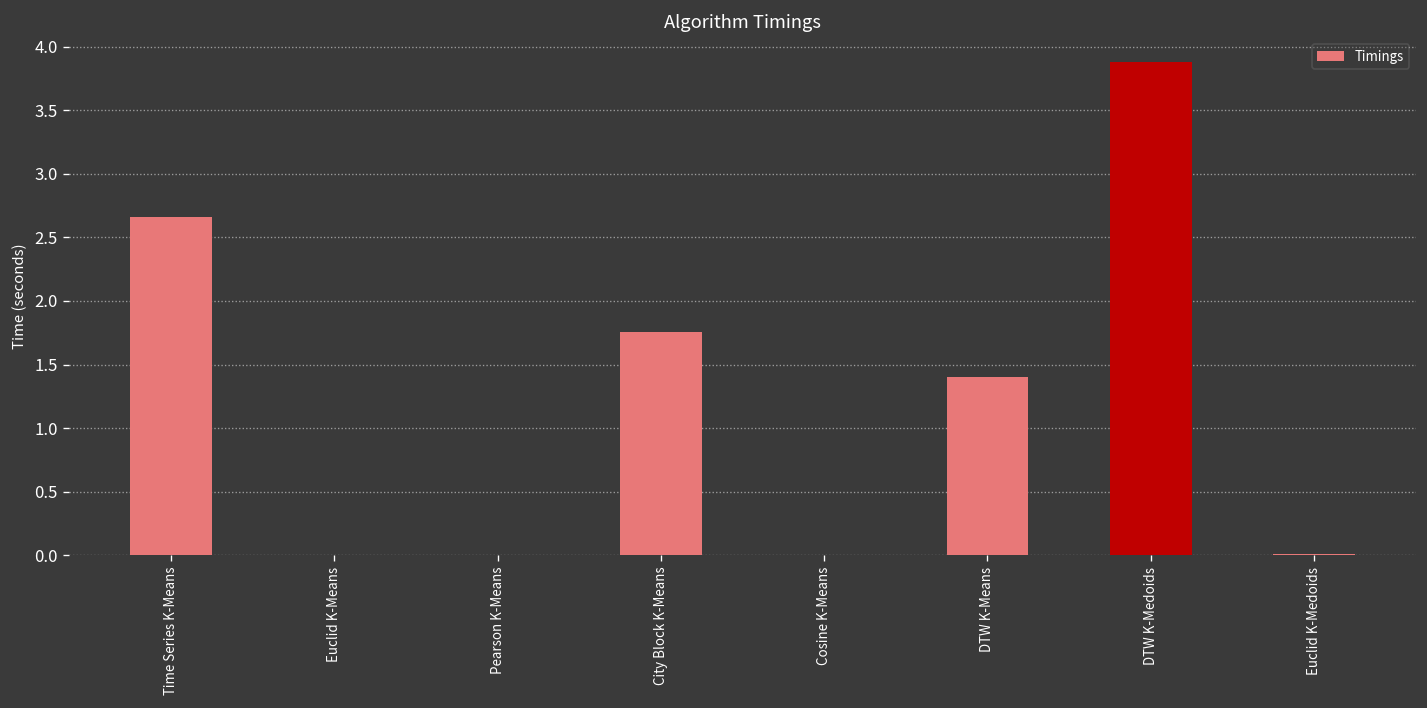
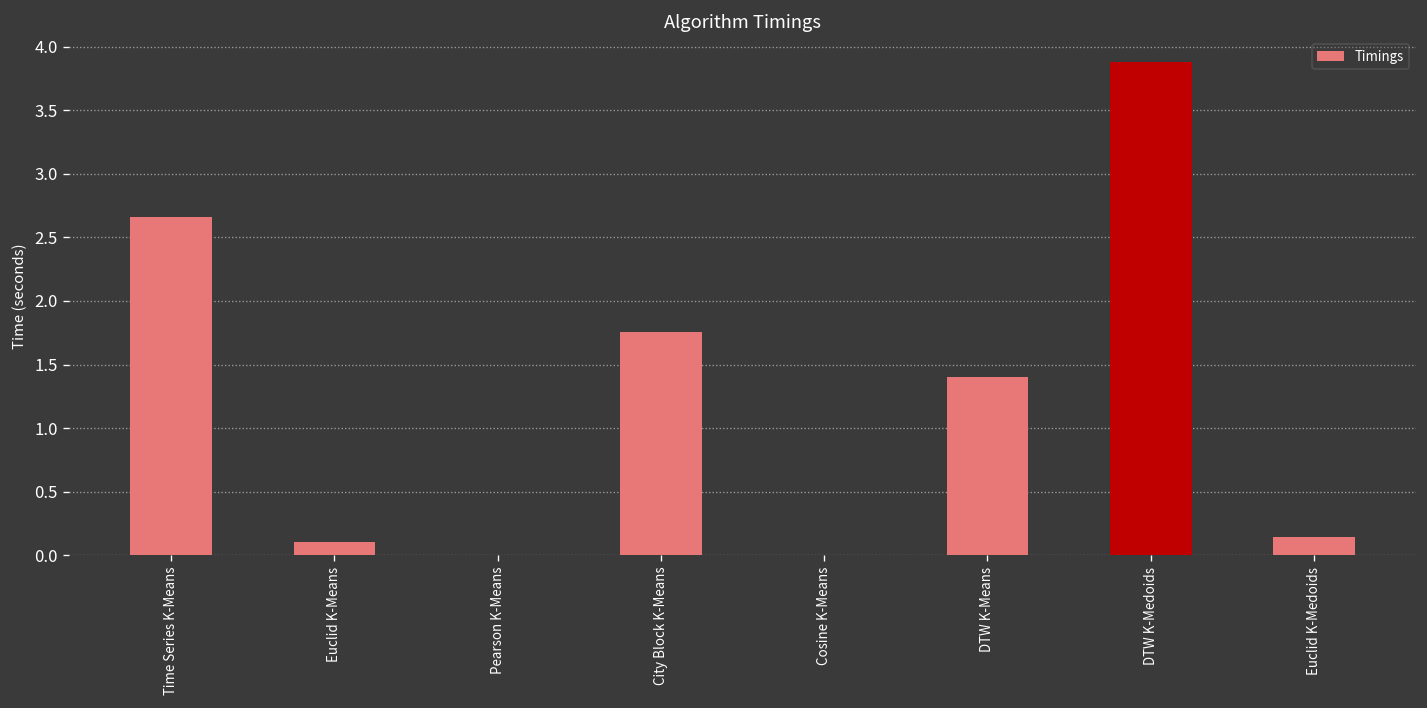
Euclid K-Means: 0.00 -> 0.11
Euclid K-Medoids: 0.01 -> 0.14
